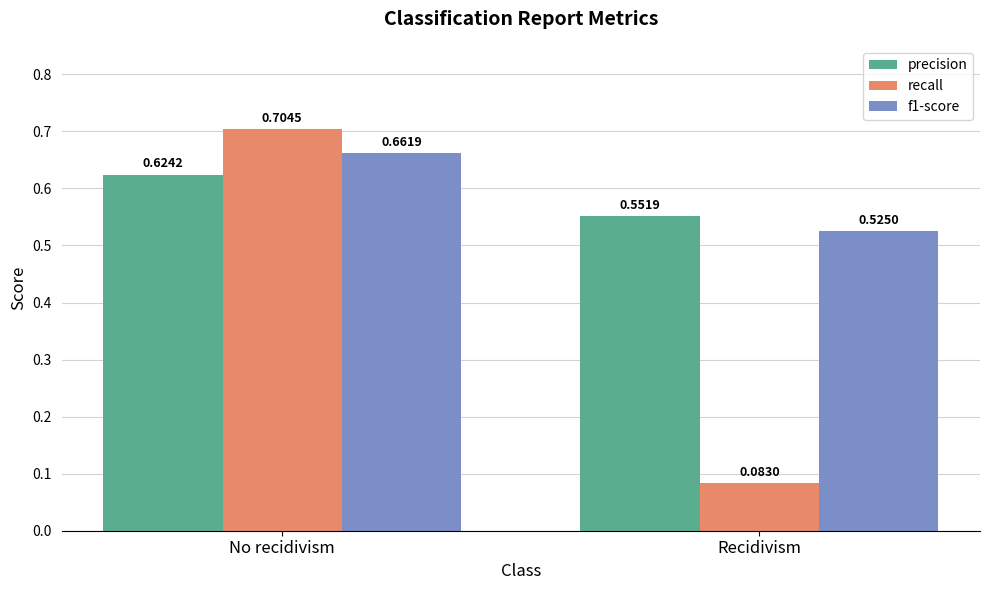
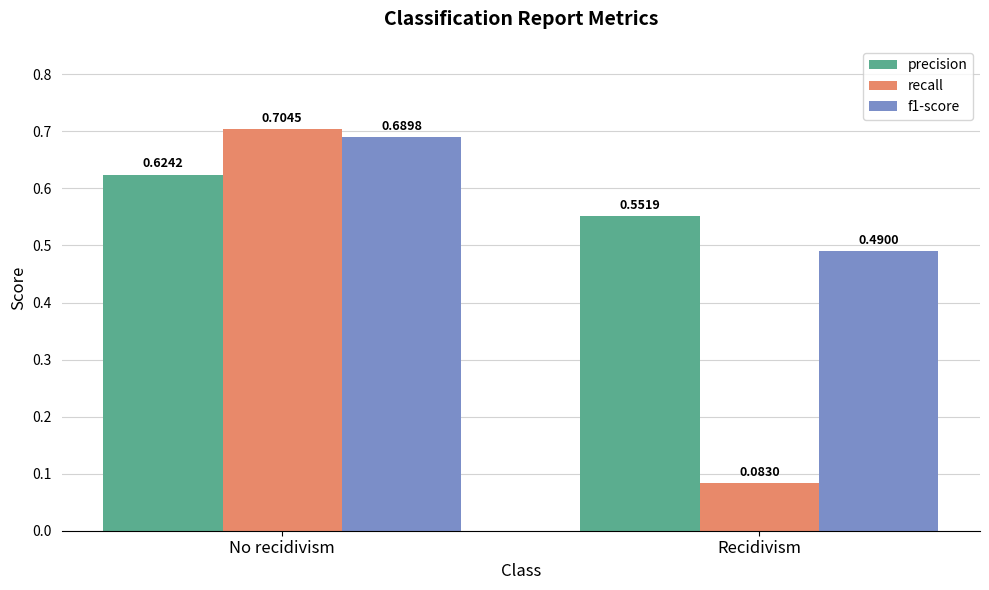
f1-score, No recidivism: 0.6619 -> 0.6898
f1-score, Recidivism: 0.5250 -> 0.4900
